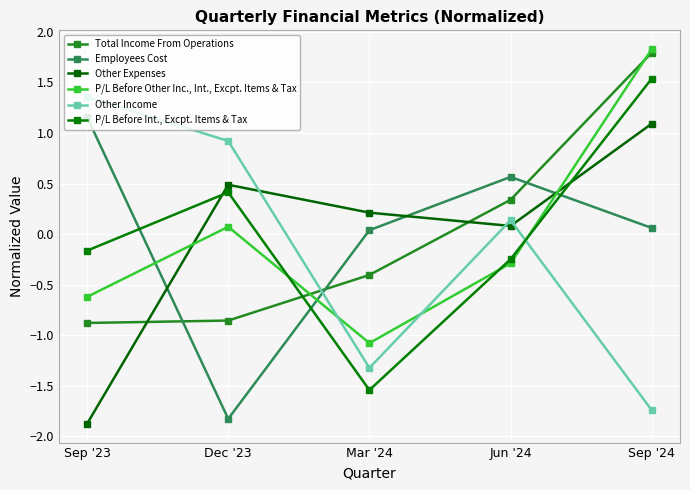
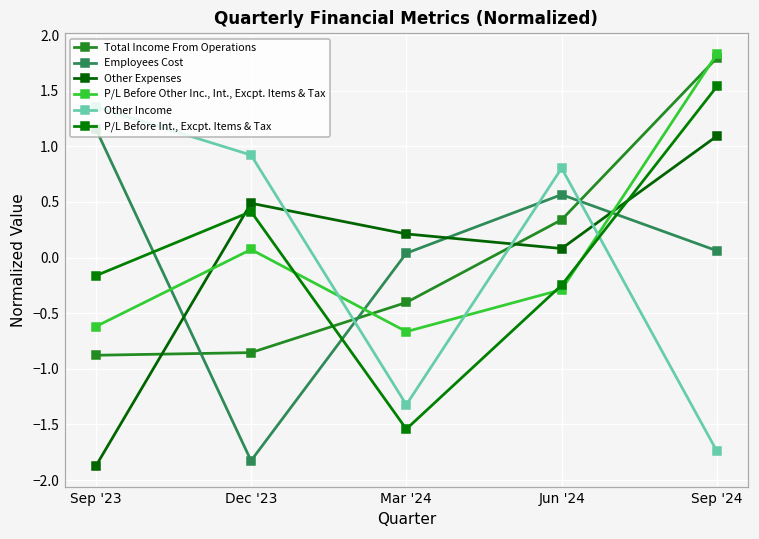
P/L Before Other Inc., Int., Excpt. Items & Tax, Mar '24: -1.08 -> -0.67
Other Income, Jun '24: 0.14 -> 0.80
